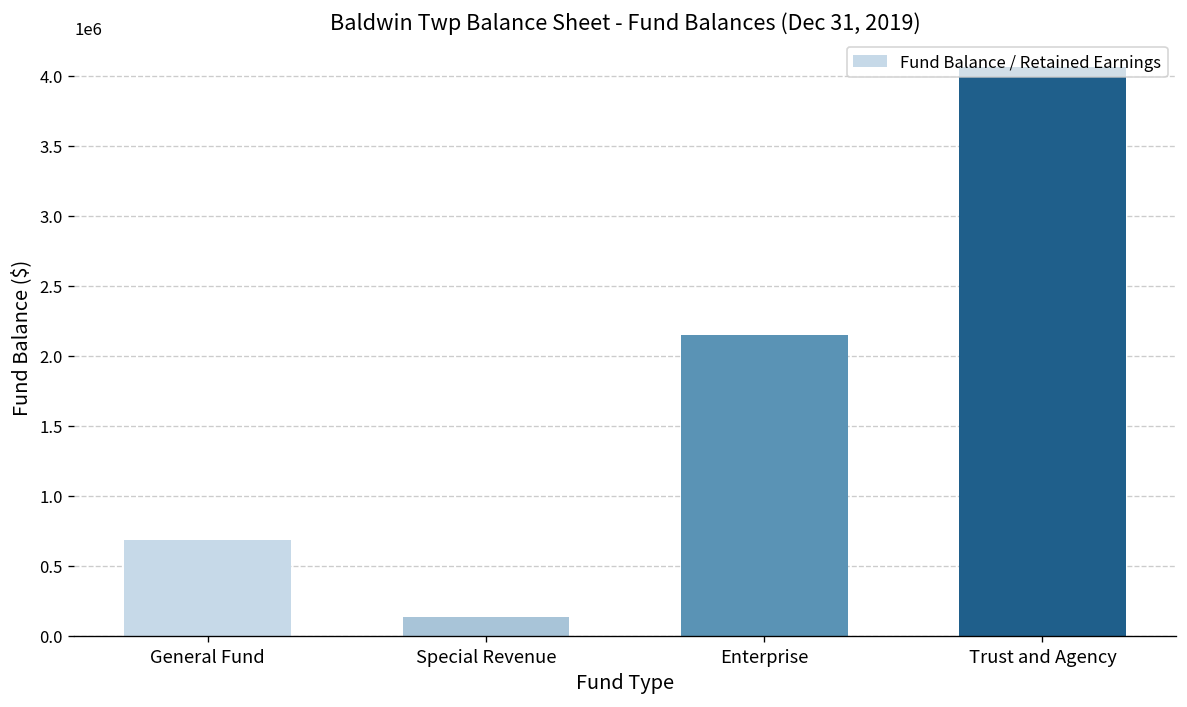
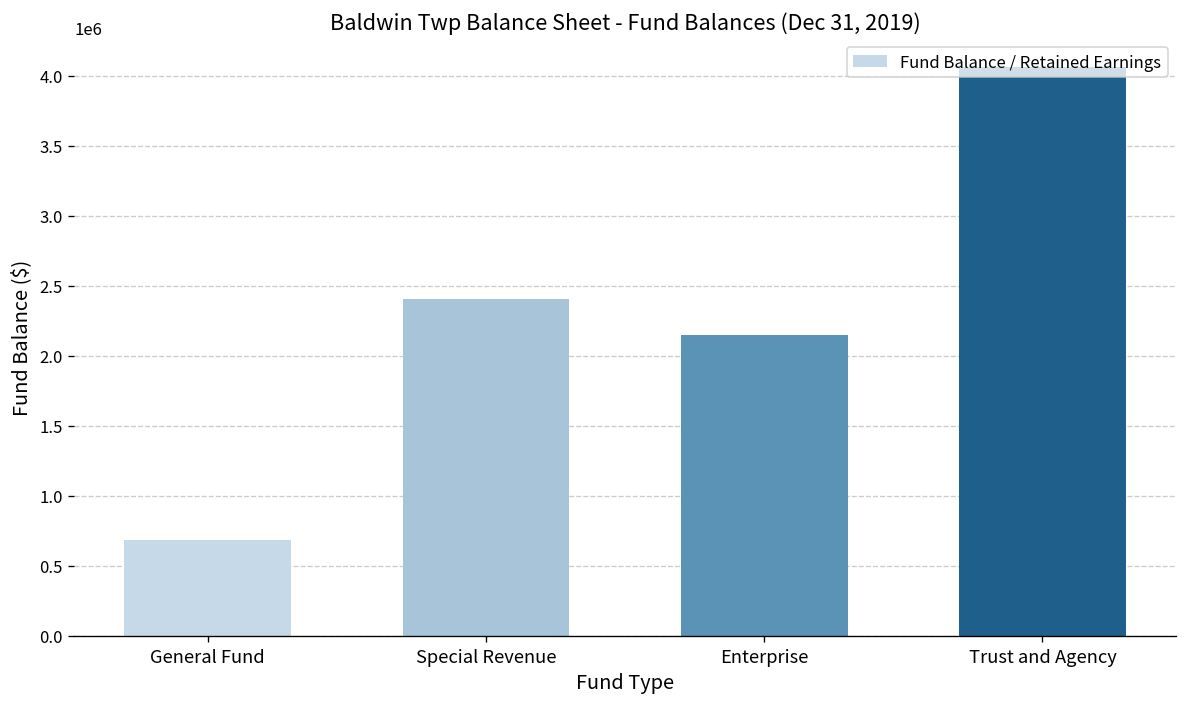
Special Revenue: 130000 -> 2400000
